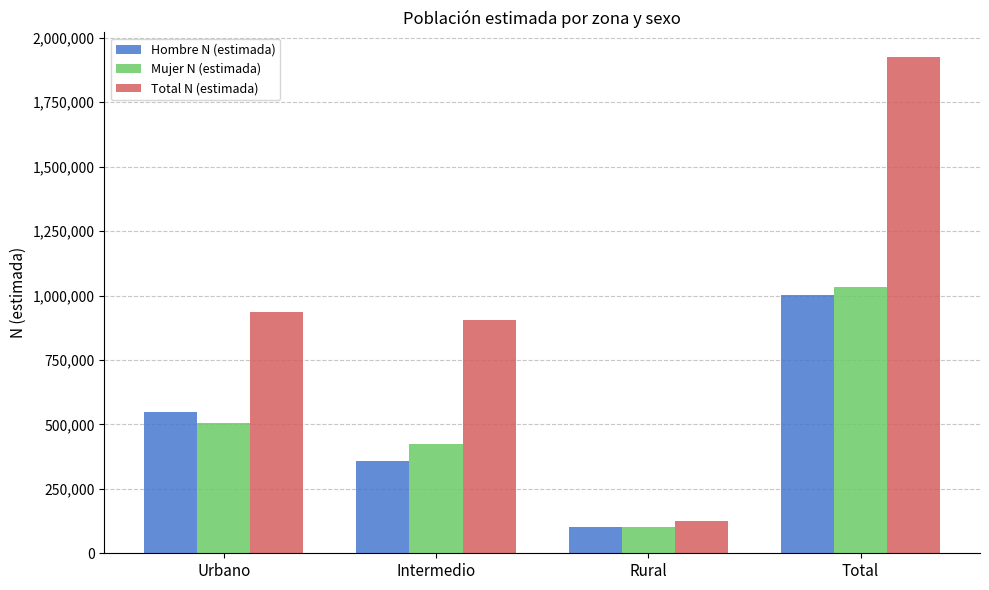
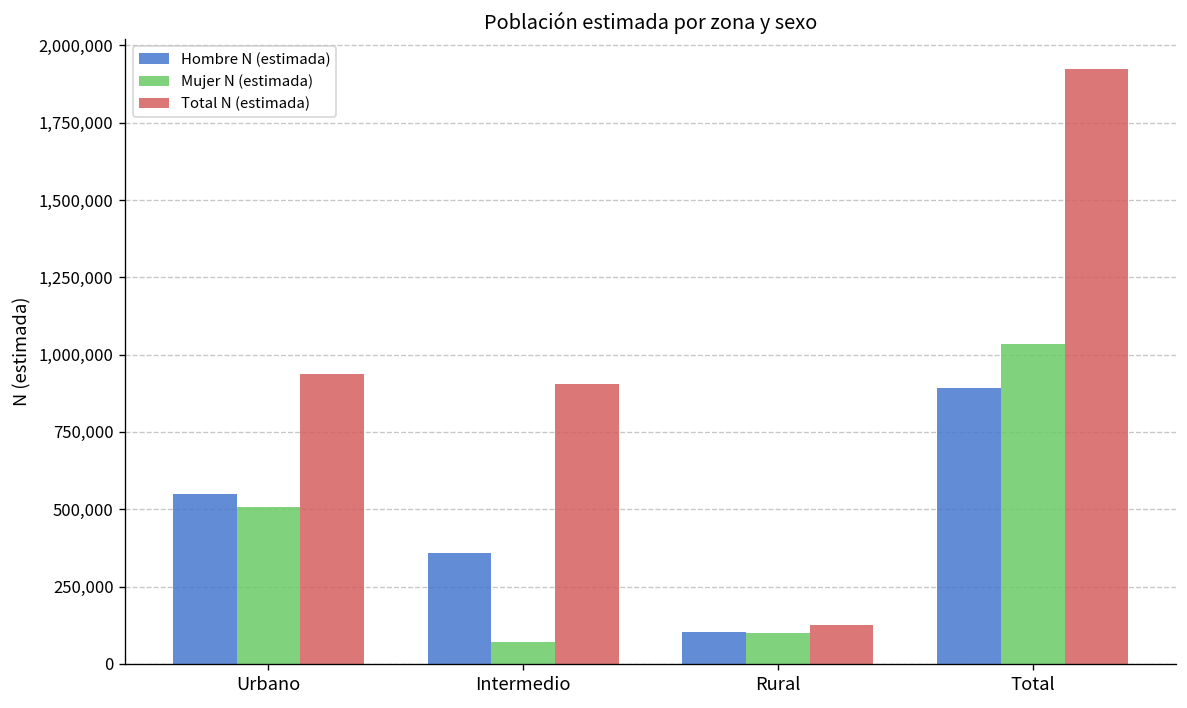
Mujer N (estimada), Intermedio: 430,000 -> 70,000
Hombre N (estimada), Total: 1,000,000 -> 890,000
